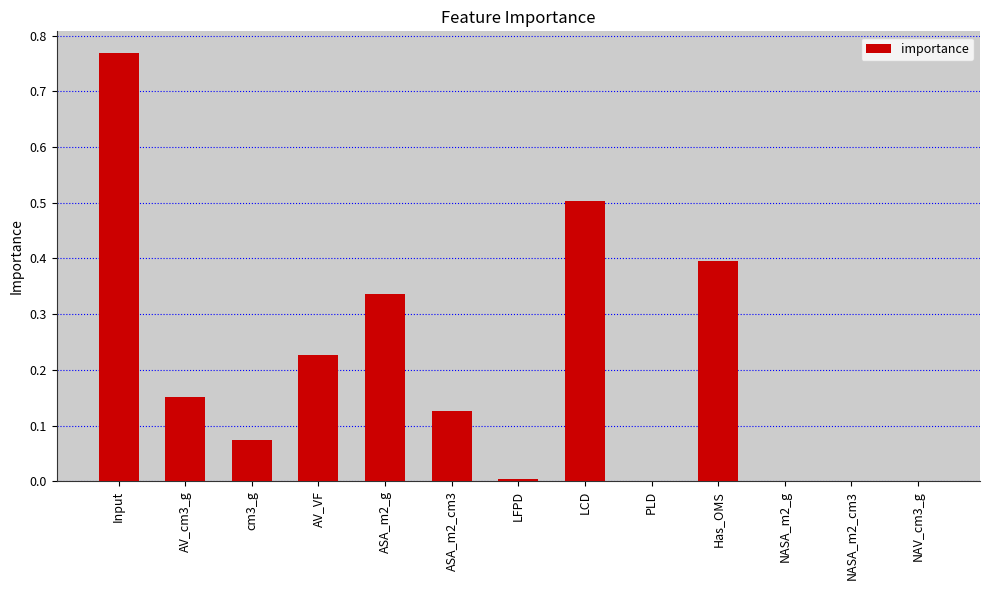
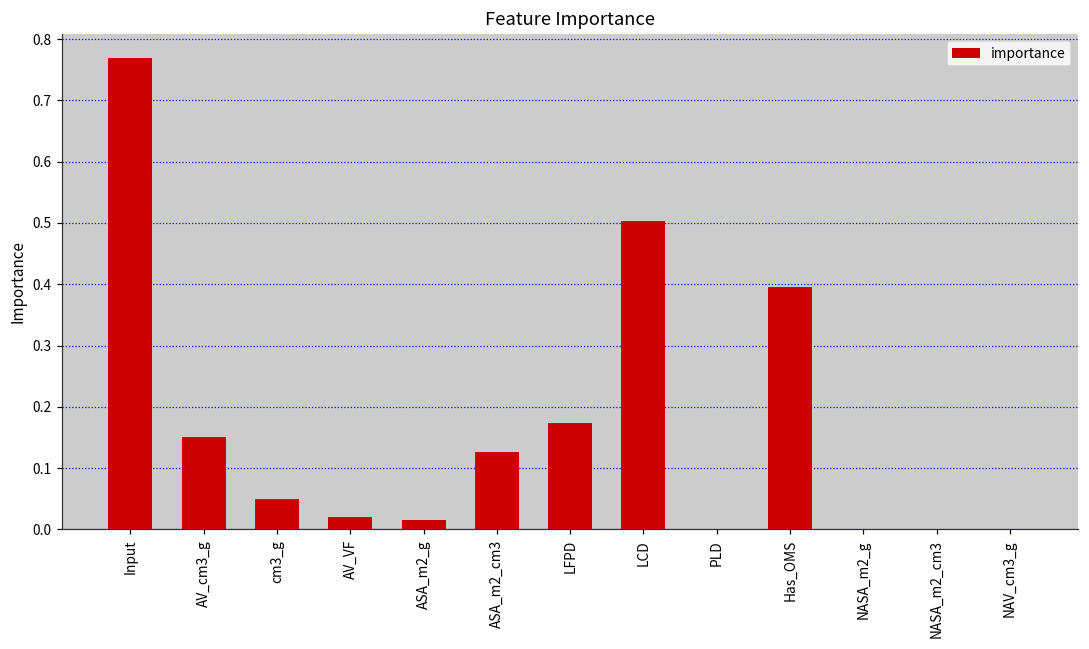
cm3_g: 0.07 -> 0.05
AV_VF: 0.23 -> 0.02
ASA_m2_g: 0.34 -> 0.02
LFPD: 0.00 -> 0.17
